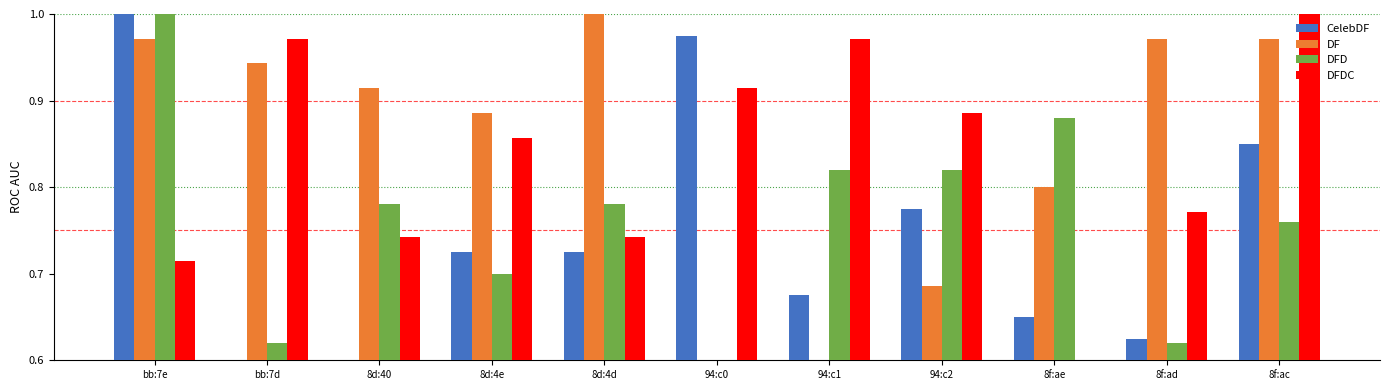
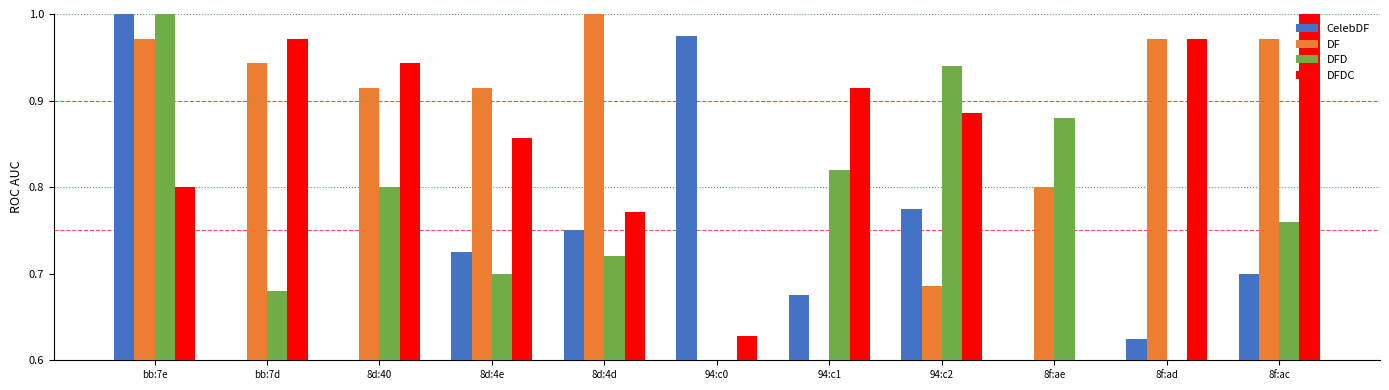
DFDC, bb:7e: 0.71 -> 0.80
DFD, bb:7d: 0.62 -> 0.68
DFD, 8d:40: 0.78 -> 0.80
DFDC, 8d:40: 0.74 -> 0.94
DF, 8d:4e: 0.89 -> 0.91
CelebDF, 8d:4d: 0.73 -> 0.75
DFD, 8d:4d: 0.78 -> 0.72
DFDC, 8d:4d: 0.74 -> 0.77
DFDC, 94:c0: 0.91 -> 0.63
DFDC, 94:c1: 0.97 -> 0.91
DFD, 94:c2: 0.82 -> 0.94
CelebDF, 8f:ae: 0.65 -> 0.60
DFD, 8f:ad: 0.62 -> 0.60
DFDC, 8f:ad: 0.77 -> 0.97
CelebDF, 8f:ac: 0.85 -> 0.70
